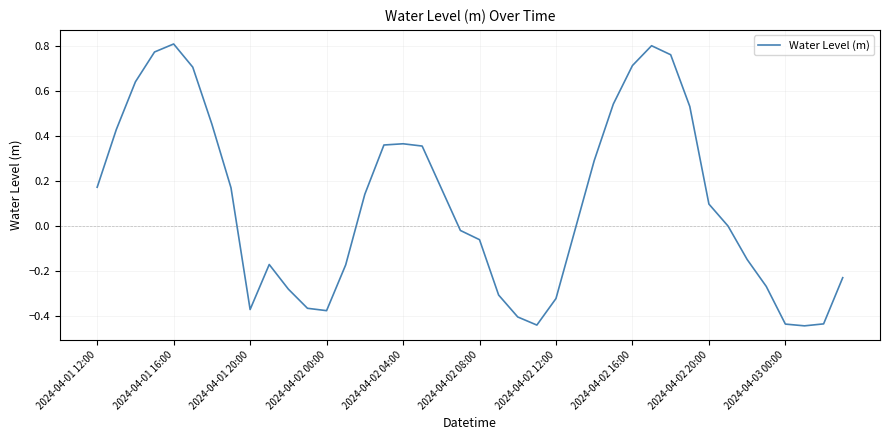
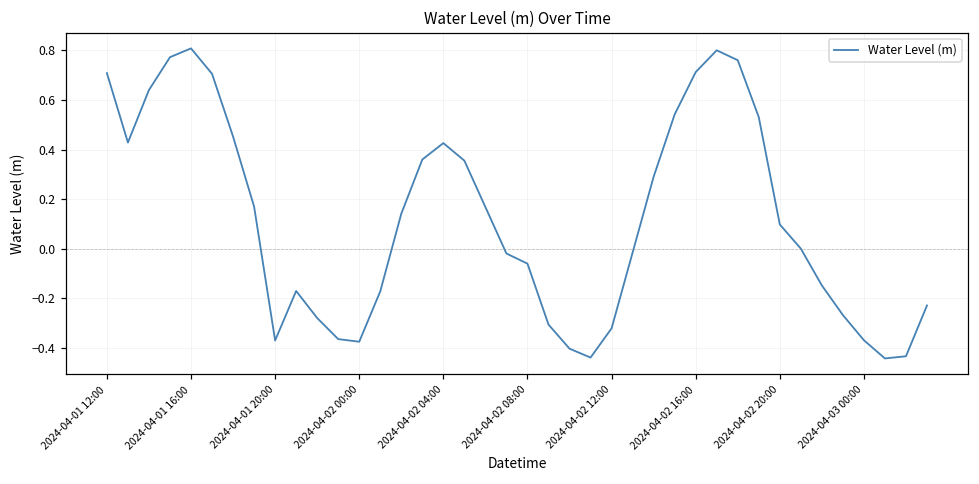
2024-04-01 12:00: 0.17 -> 0.71
2024-04-02 04:00: 0.37 -> 0.43
2024-04-03 00:00: -0.43 -> -0.37
